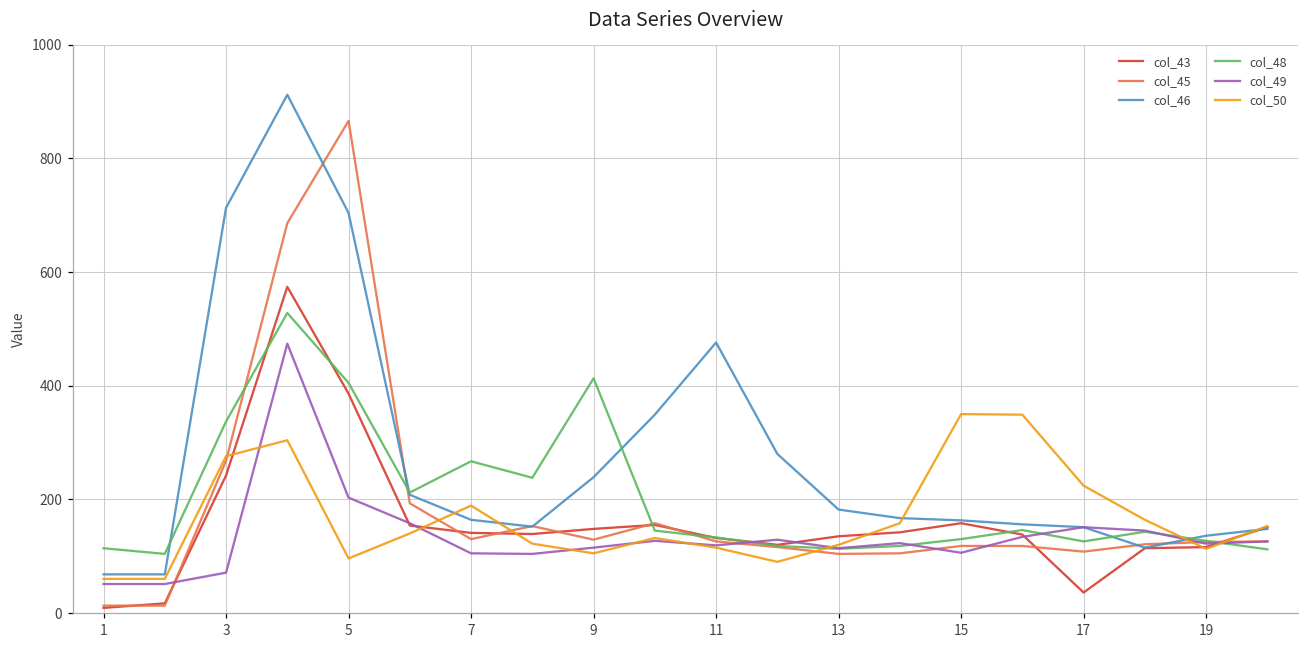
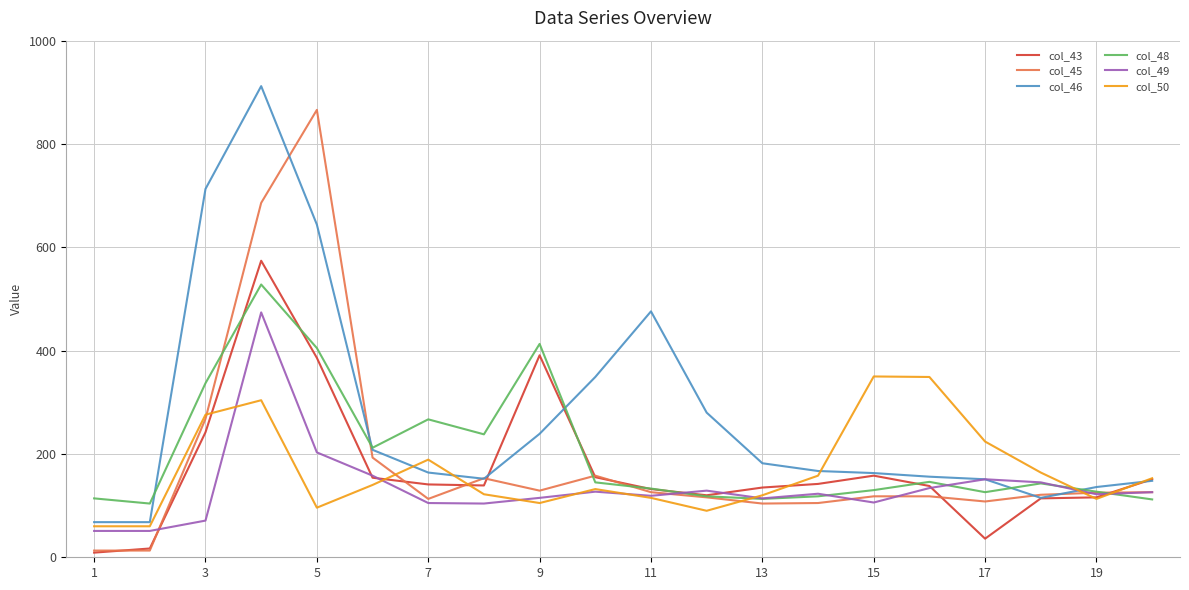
col_46, 5: 700 -> 640
col_45, 7: 130 -> 110
col_43, 9: 150 -> 390
